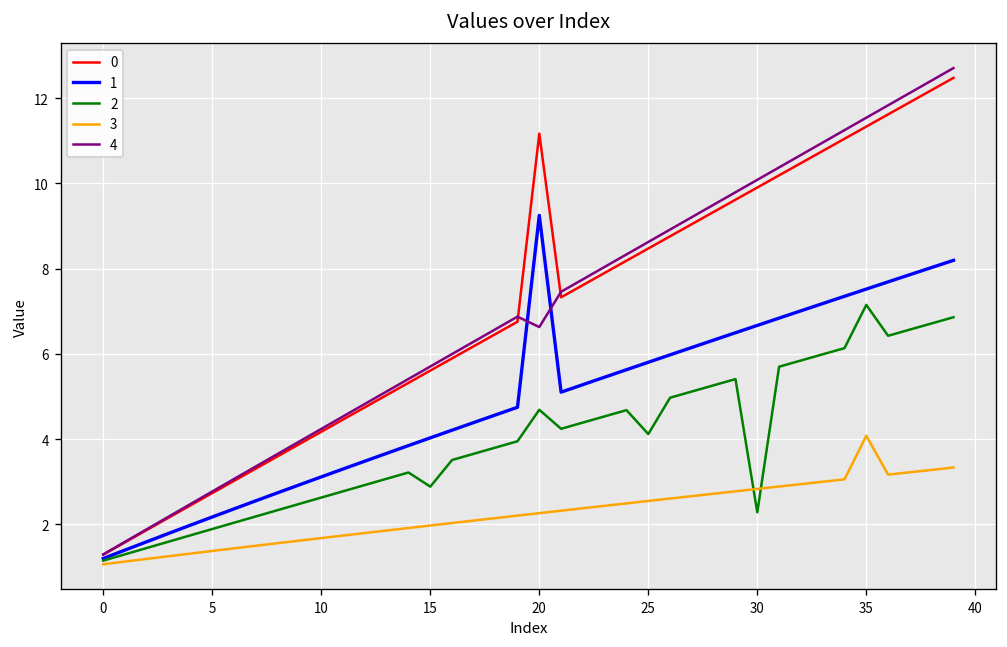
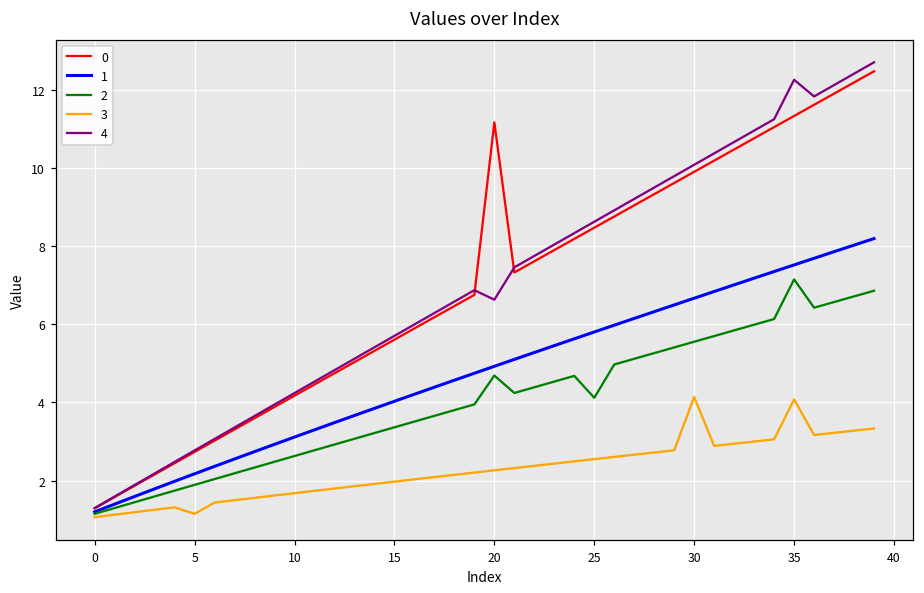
3, 5: 1.4 -> 1.1
2, 15: 2.9 -> 3.4
1, 20: 9.2 -> 4.9
2, 30: 2.3 -> 5.6
3, 30: 2.8 -> 4.1
4, 35: 11.5 -> 12.3
